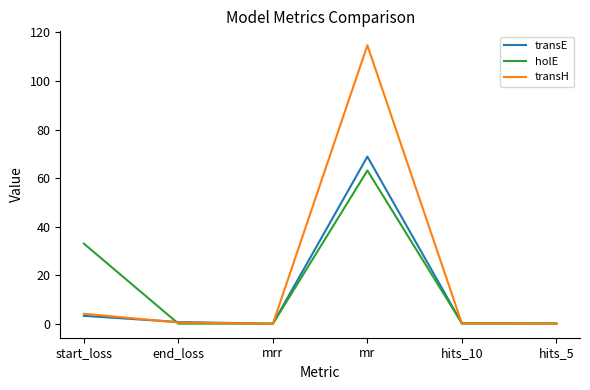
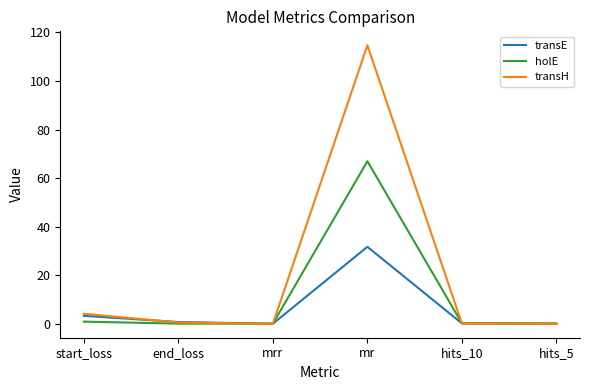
holE, start_loss: 33 -> 1
transE, mr: 69 -> 32
holE, mr: 63 -> 67
